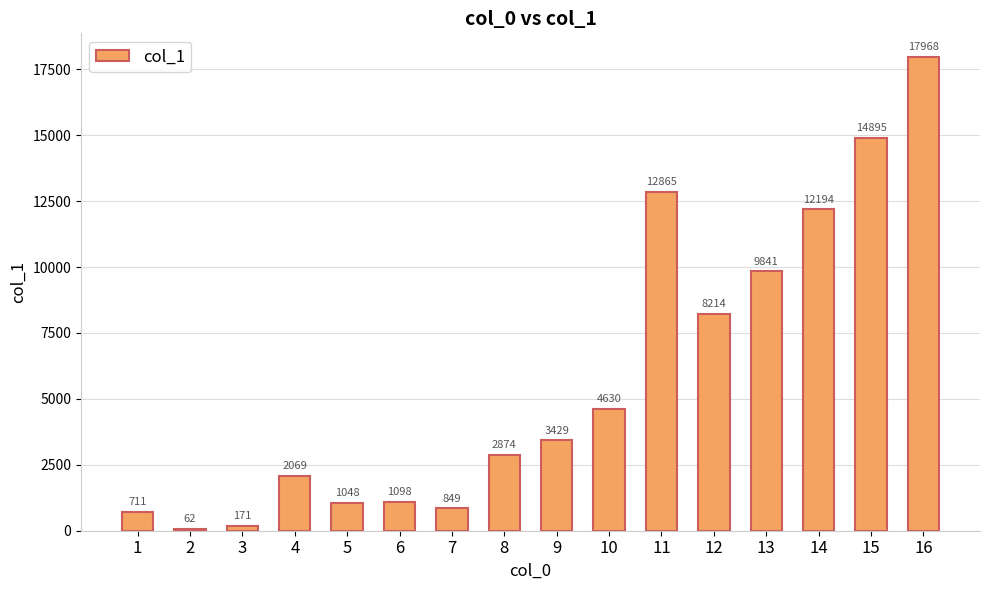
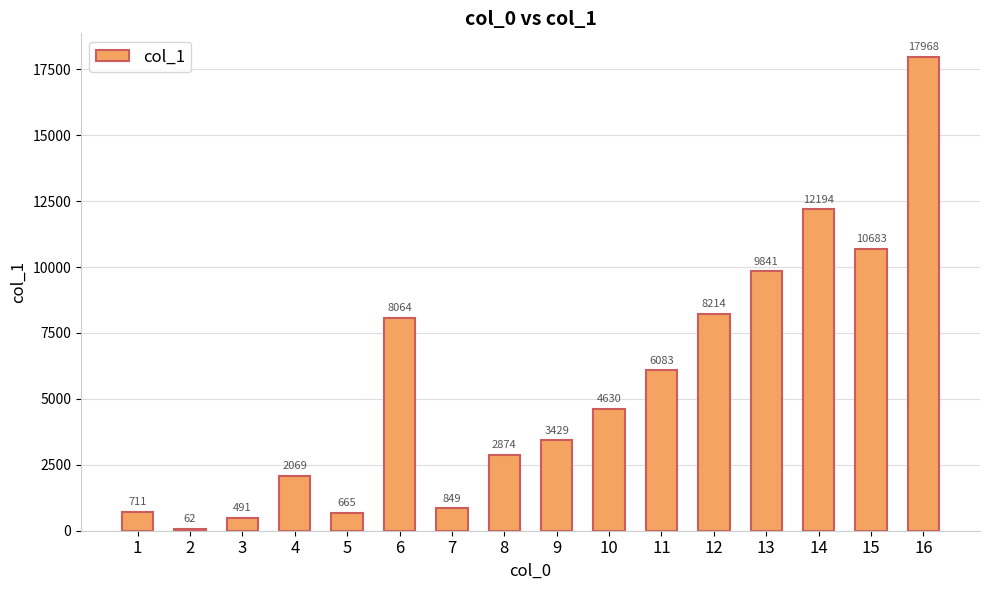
3: 171 -> 491
5: 1048 -> 665
6: 1098 -> 8064
11: 12865 -> 6083
15: 14895 -> 10683
